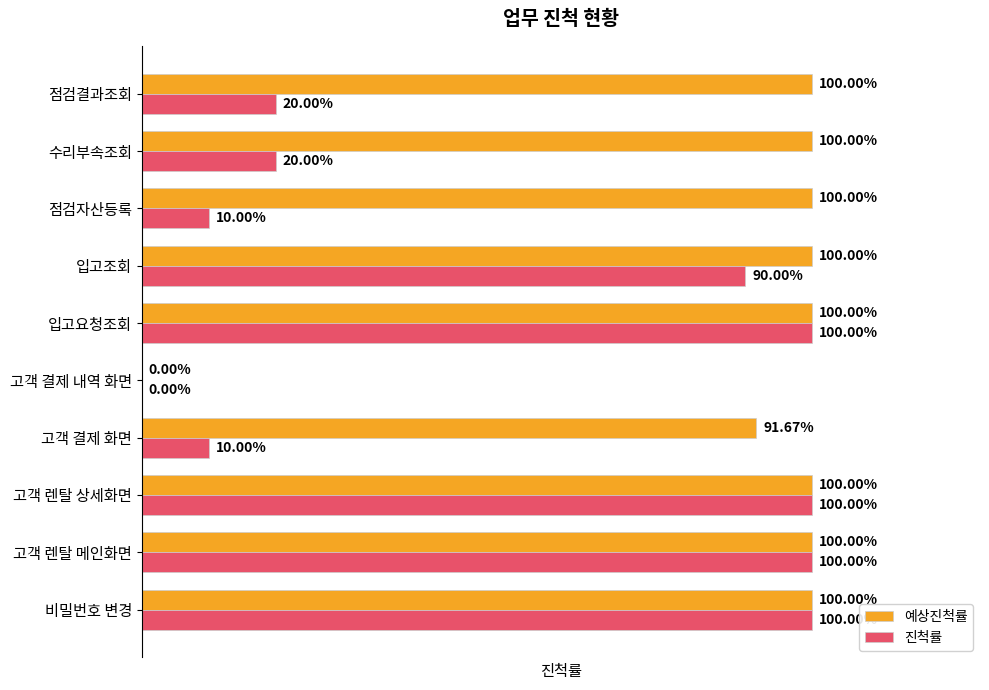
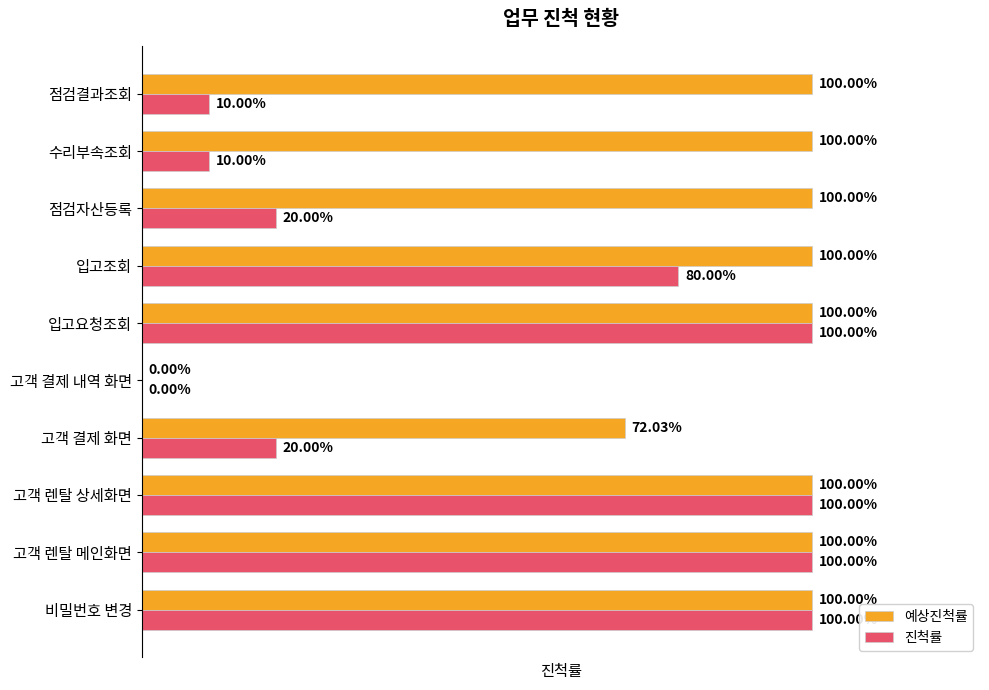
진척률, 점검결과조회: 20.00% -> 10.00%
진척률, 수리부속조회: 20.00% -> 10.00%
진척률, 점검자산등록: 10.00% -> 20.00%
진척률, 입고조회: 90.00% -> 80.00%
예상진척률, 고객 결제 화면: 91.67% -> 72.03%
진척률, 고객 결제 화면: 10.00% -> 20.00%
